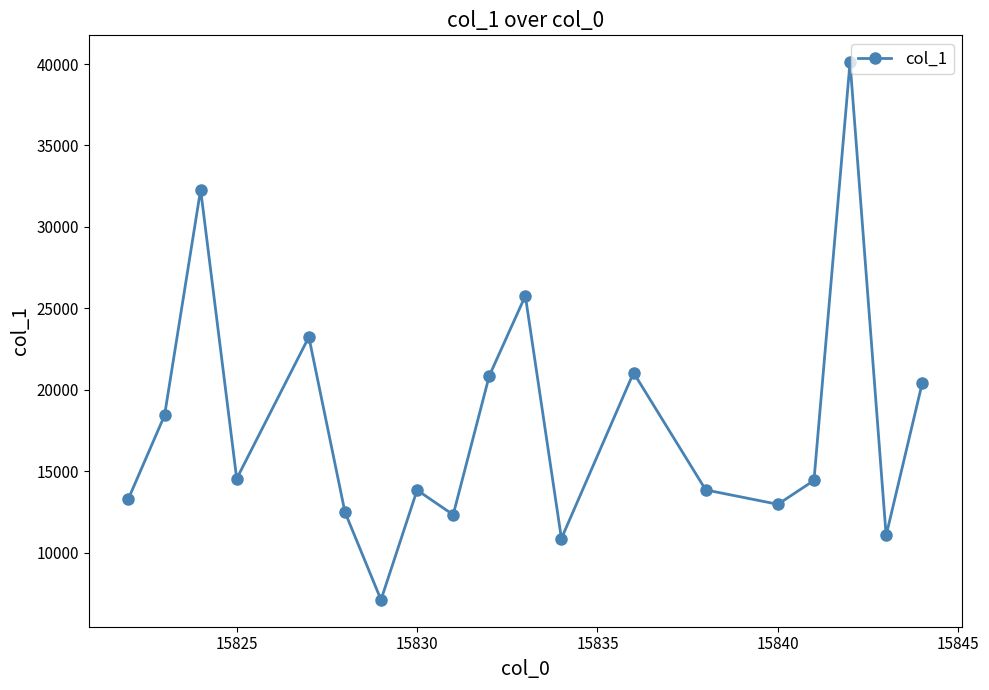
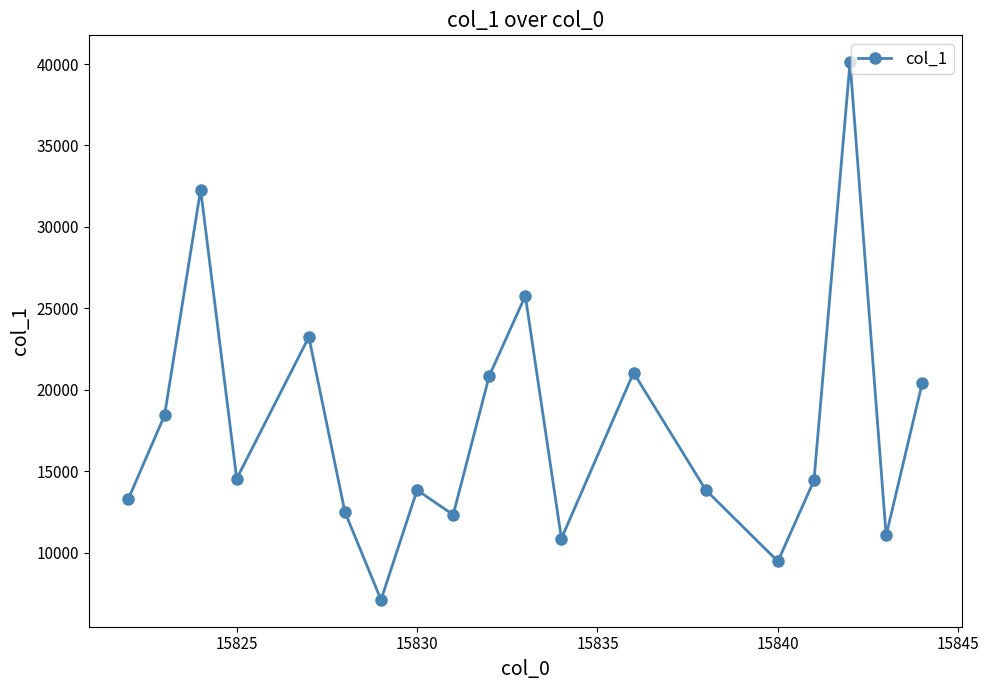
15840: 13000 -> 9500
